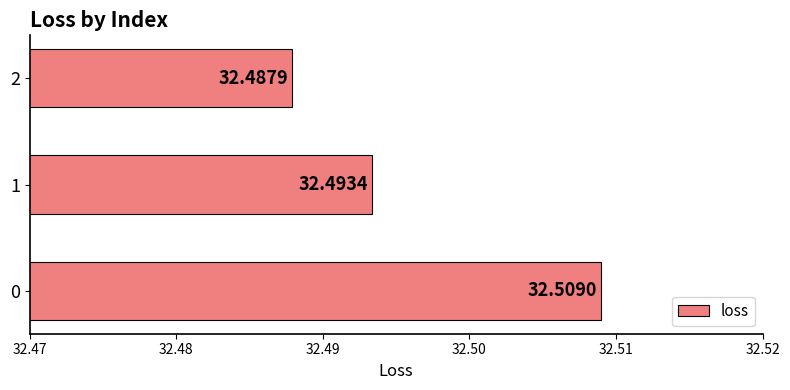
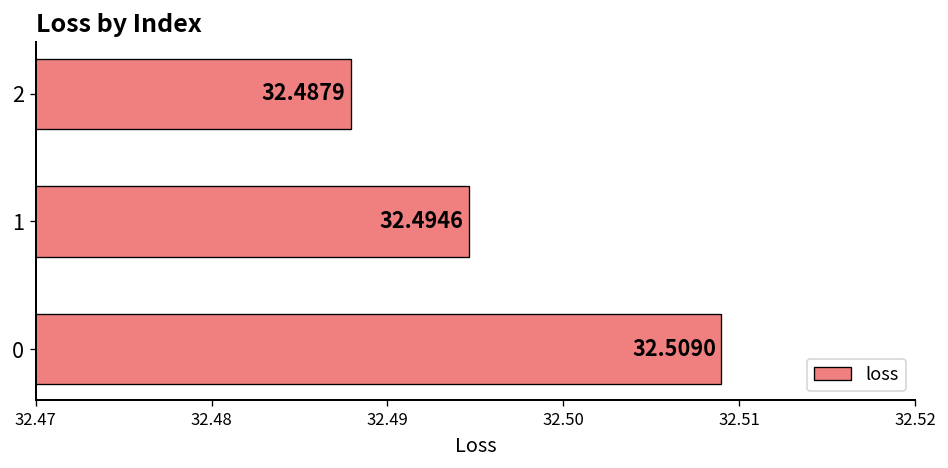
1: 32.4934 -> 32.4946
